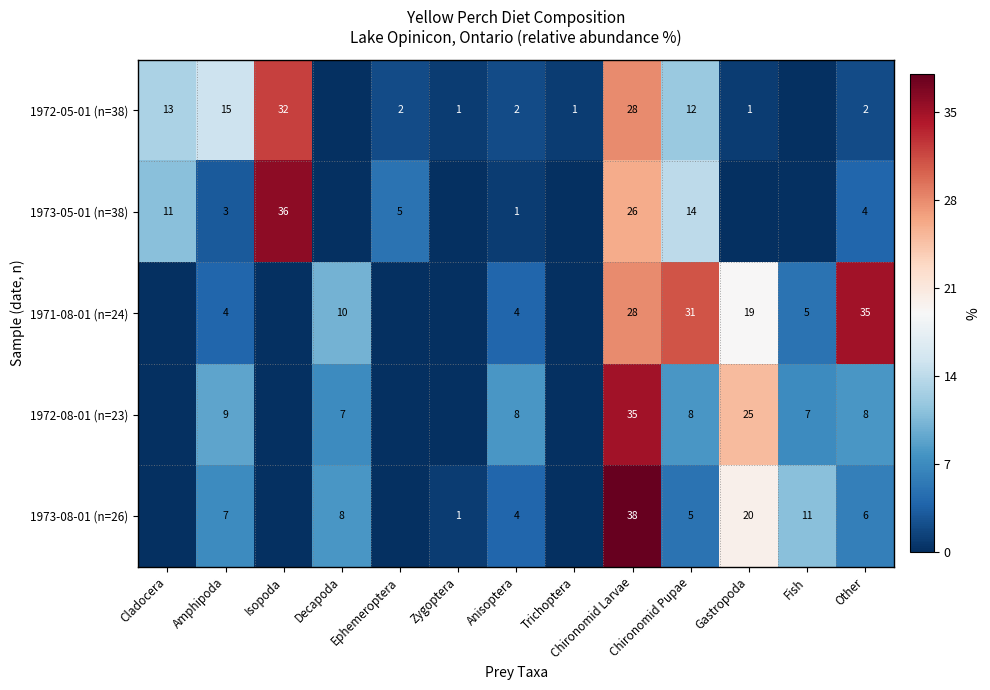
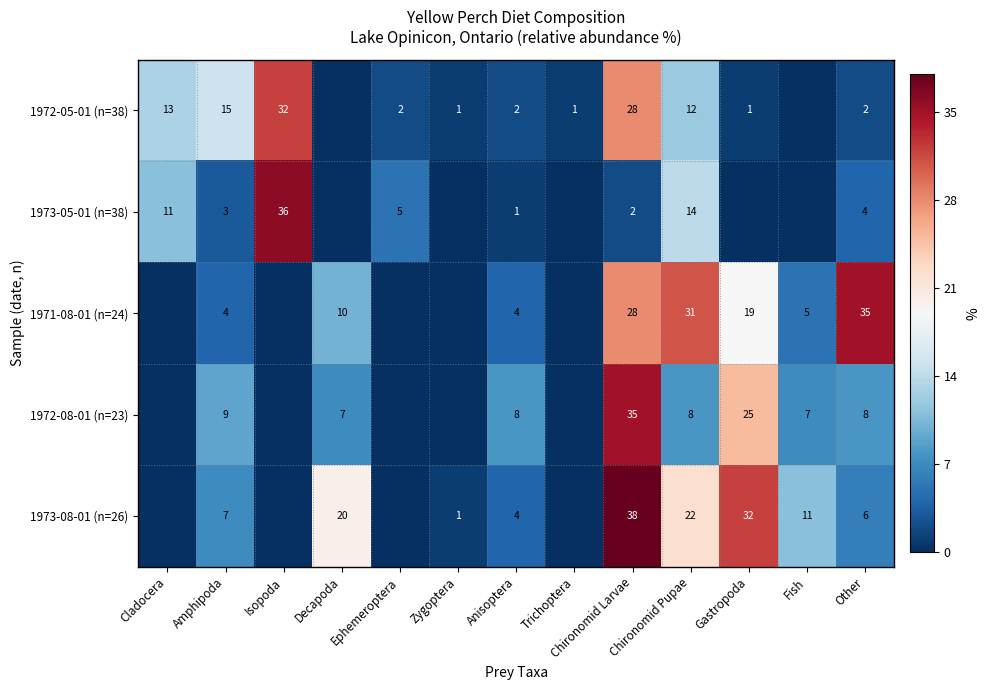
1973-05-01 (n=38), Chironomid Larvae: 26 -> 2
1973-08-01 (n=26), Decapoda: 8 -> 20
1973-08-01 (n=26), Chironomid Pupae: 5 -> 22
1973-08-01 (n=26), Gastropoda: 20 -> 32
